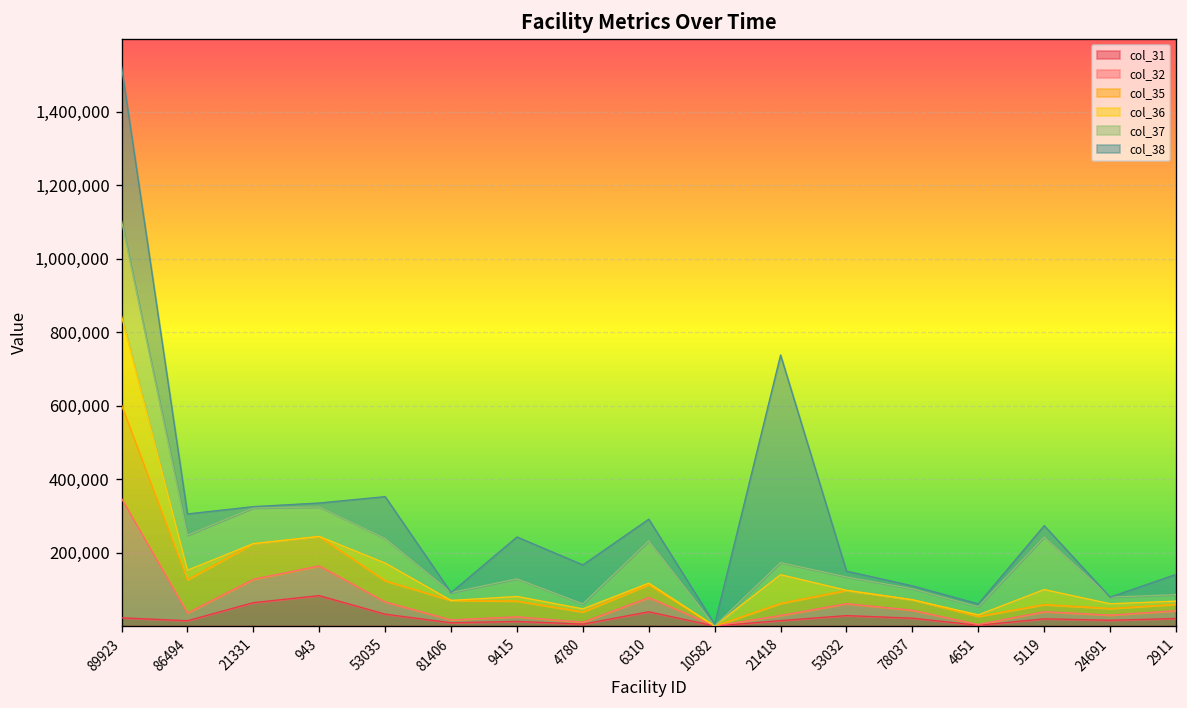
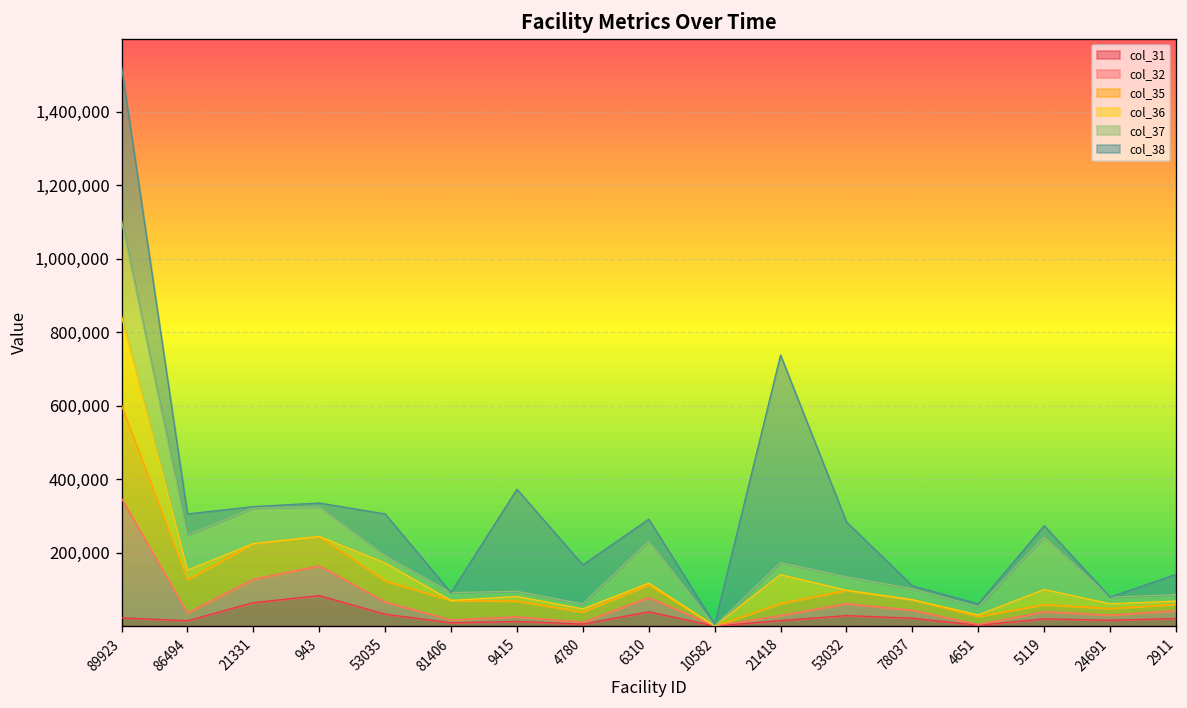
col_37, 53035: 70,000 -> 20,000
col_37, 9415: 50,000 -> 10,000
col_38, 9415: 110,000 -> 280,000
col_38, 53032: 20,000 -> 150,000
